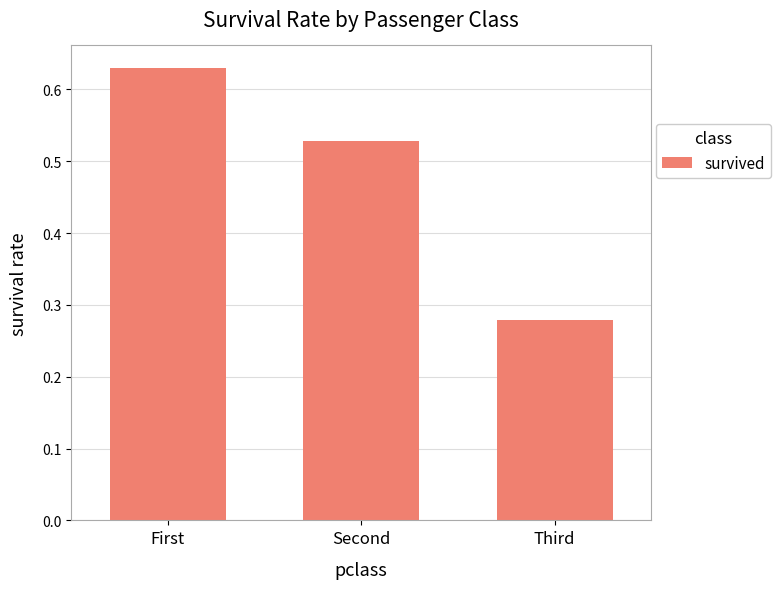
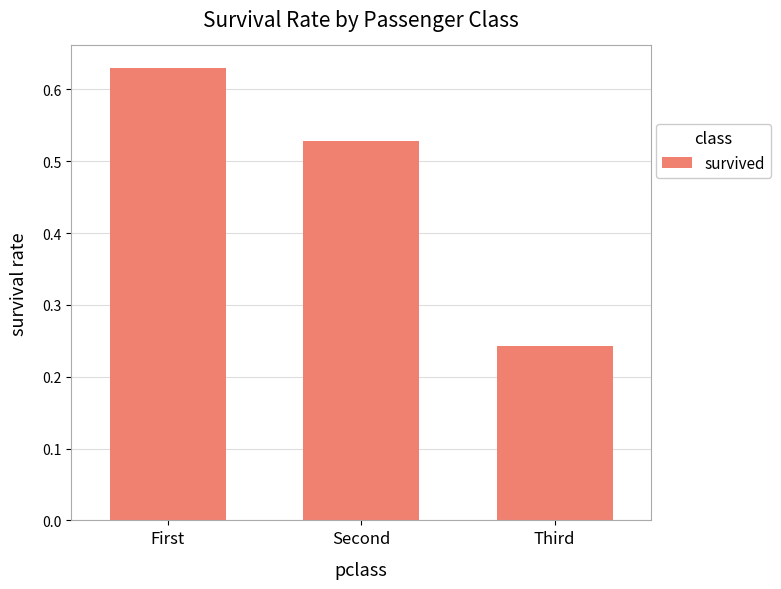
Third: 0.28 -> 0.24
